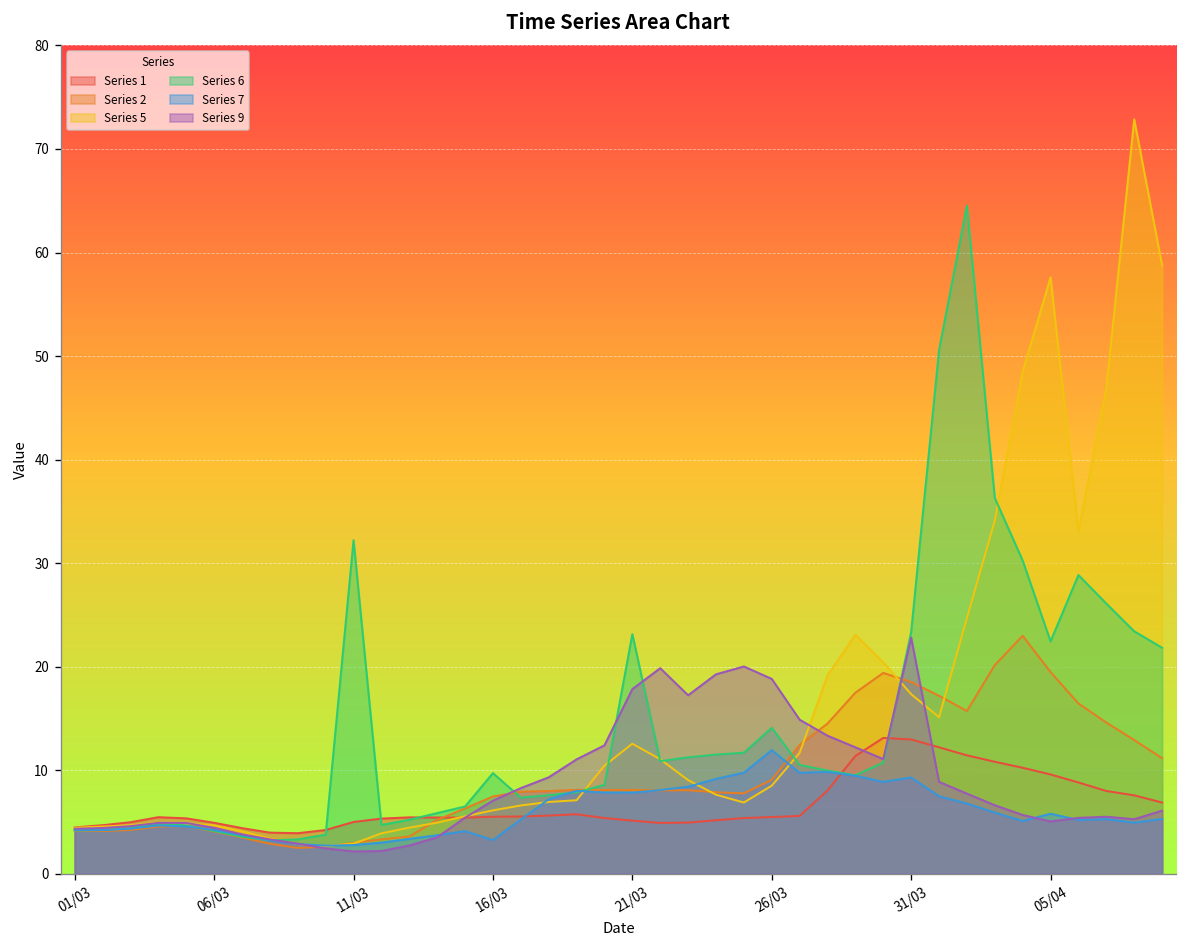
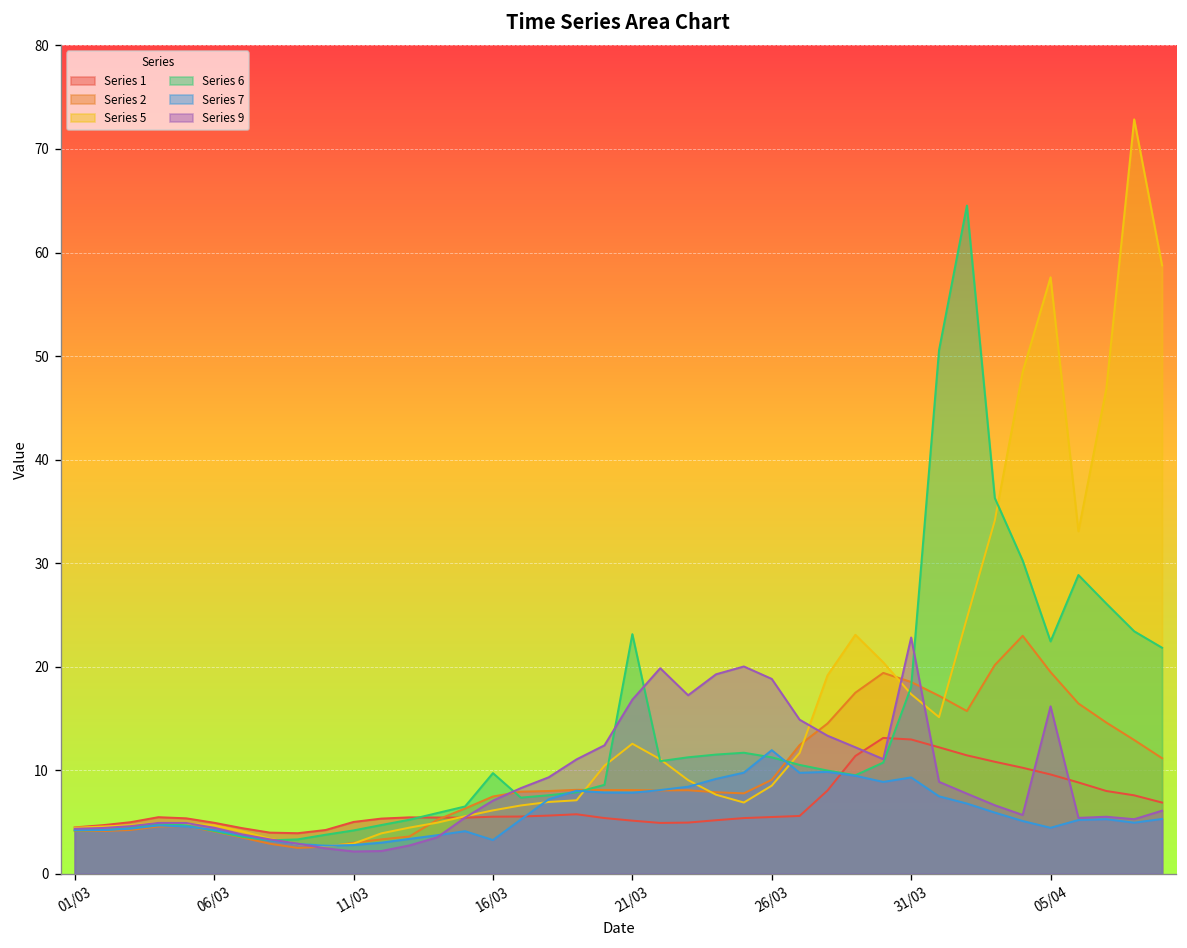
Series 6, 11/03: 32 -> 4
Series 9, 21/03: 18 -> 17
Series 6, 26/03: 14 -> 11
Series 6, 31/03: 23 -> 18
Series 7, 05/04: 6 -> 4
Series 9, 05/04: 5 -> 16
